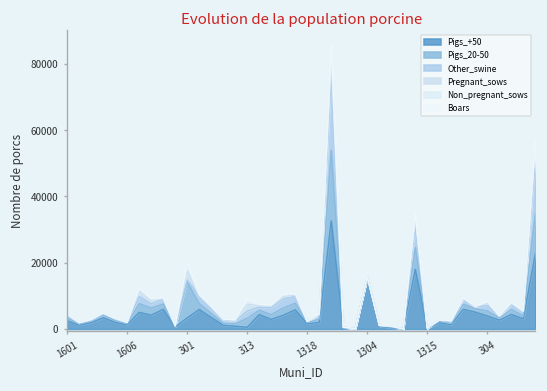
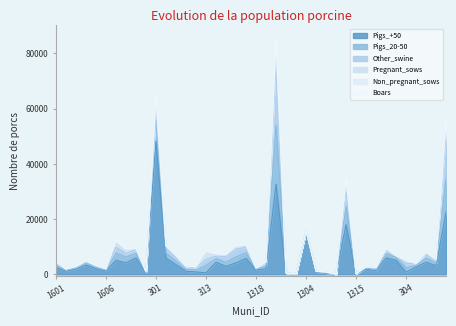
Pigs_+50, 301: 3000 -> 48000
Pigs_+50, 304: 4000 -> 1000
